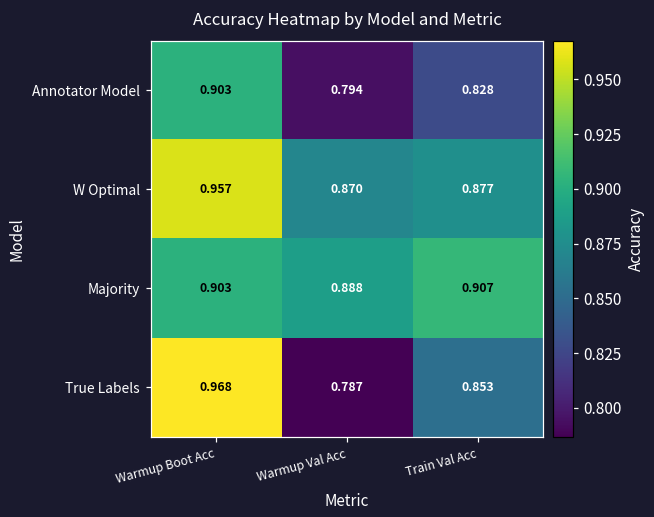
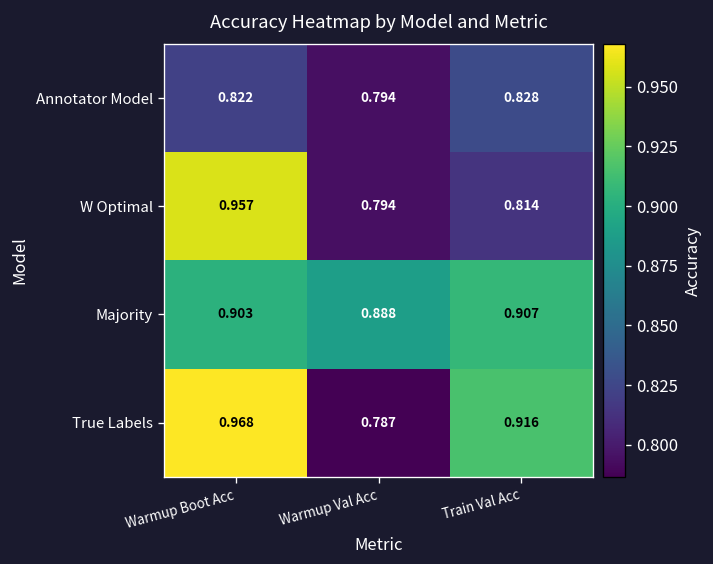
Annotator Model, Warmup Boot Acc: 0.903 -> 0.822
W Optimal, Warmup Val Acc: 0.870 -> 0.794
W Optimal, Train Val Acc: 0.877 -> 0.814
True Labels, Train Val Acc: 0.853 -> 0.916
